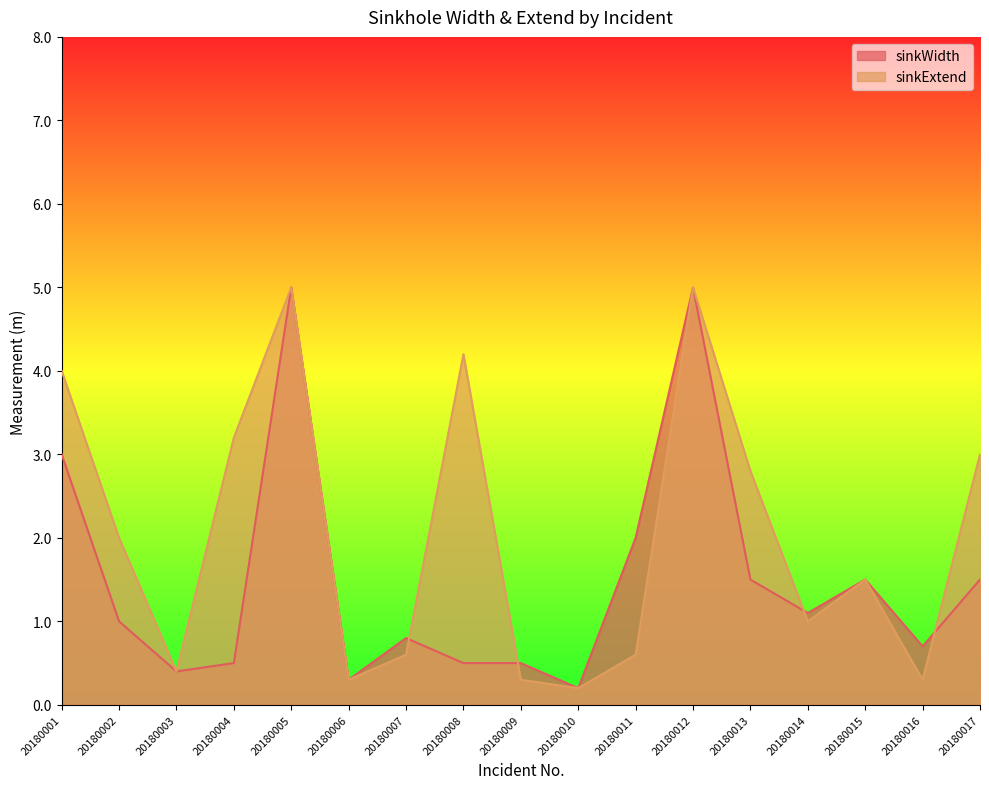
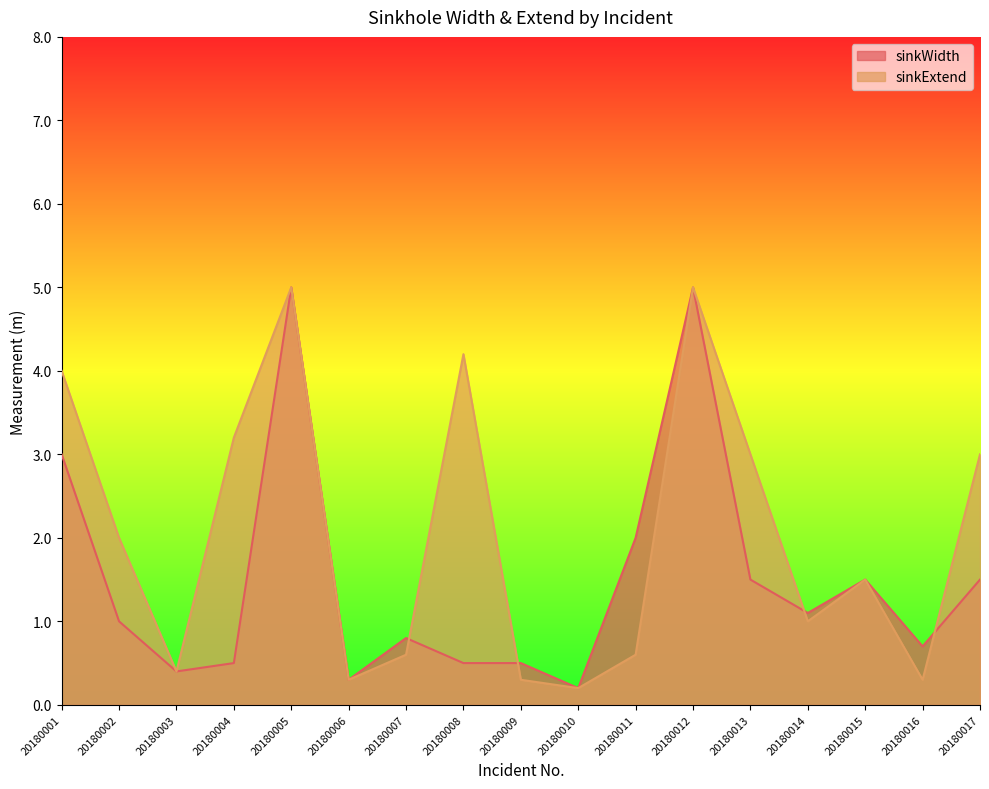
sinkExtend, 20180013: 2.8 -> 3.0
